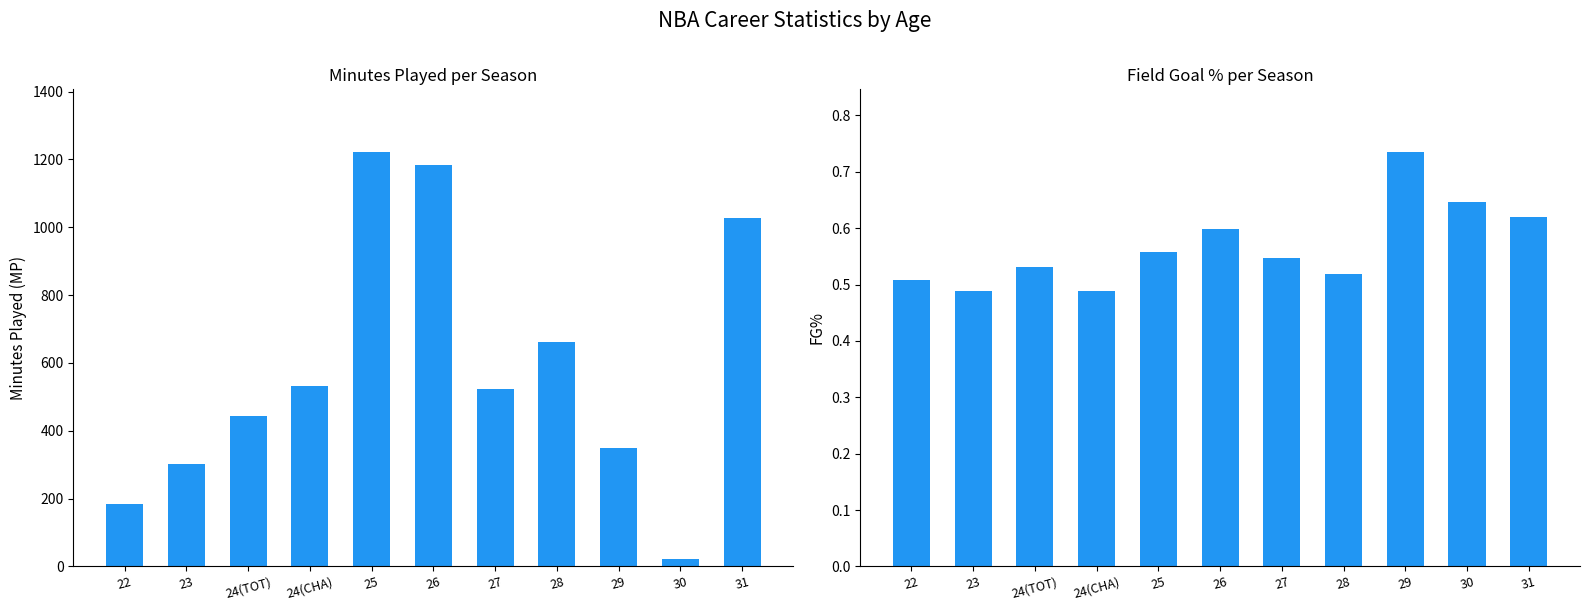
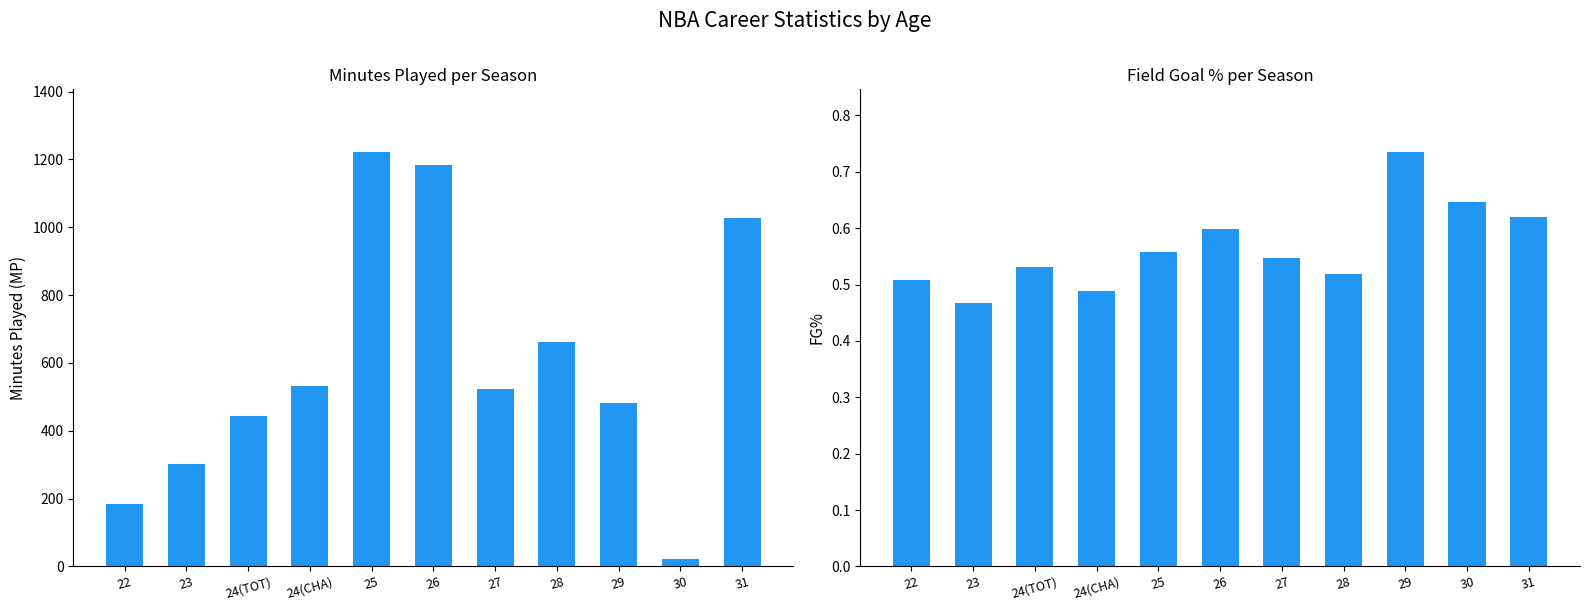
Minutes Played per Season, 29: 350 -> 480
Field Goal % per Season, 23: 0.49 -> 0.47
